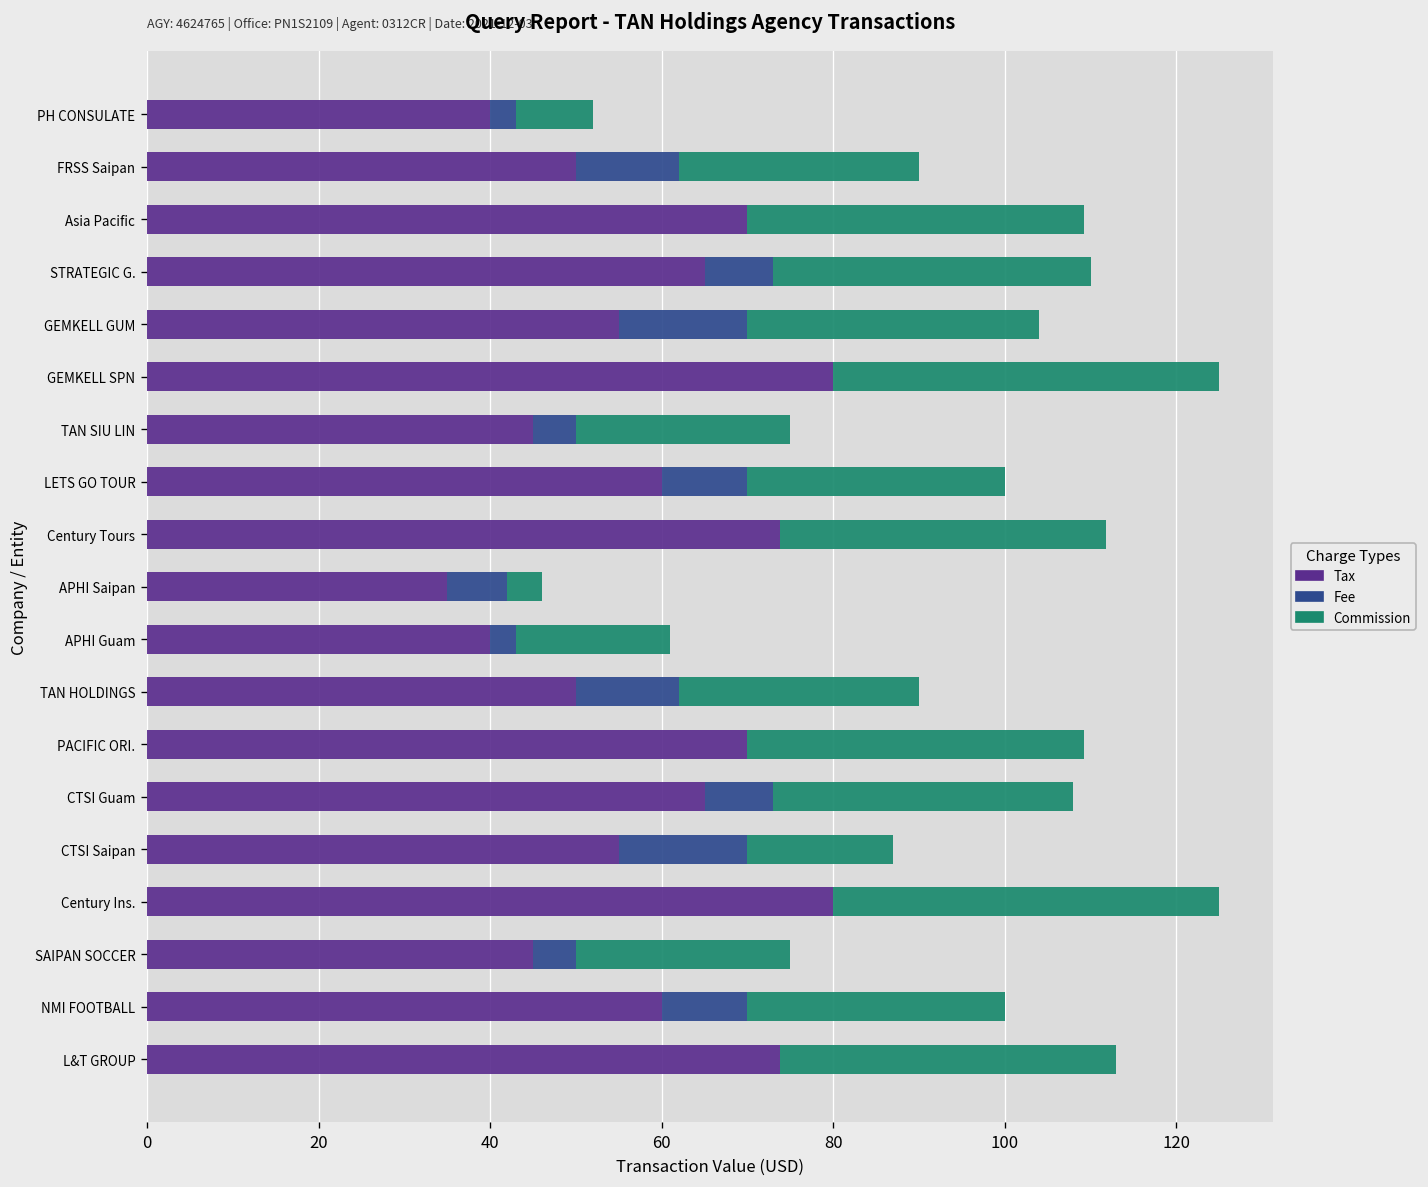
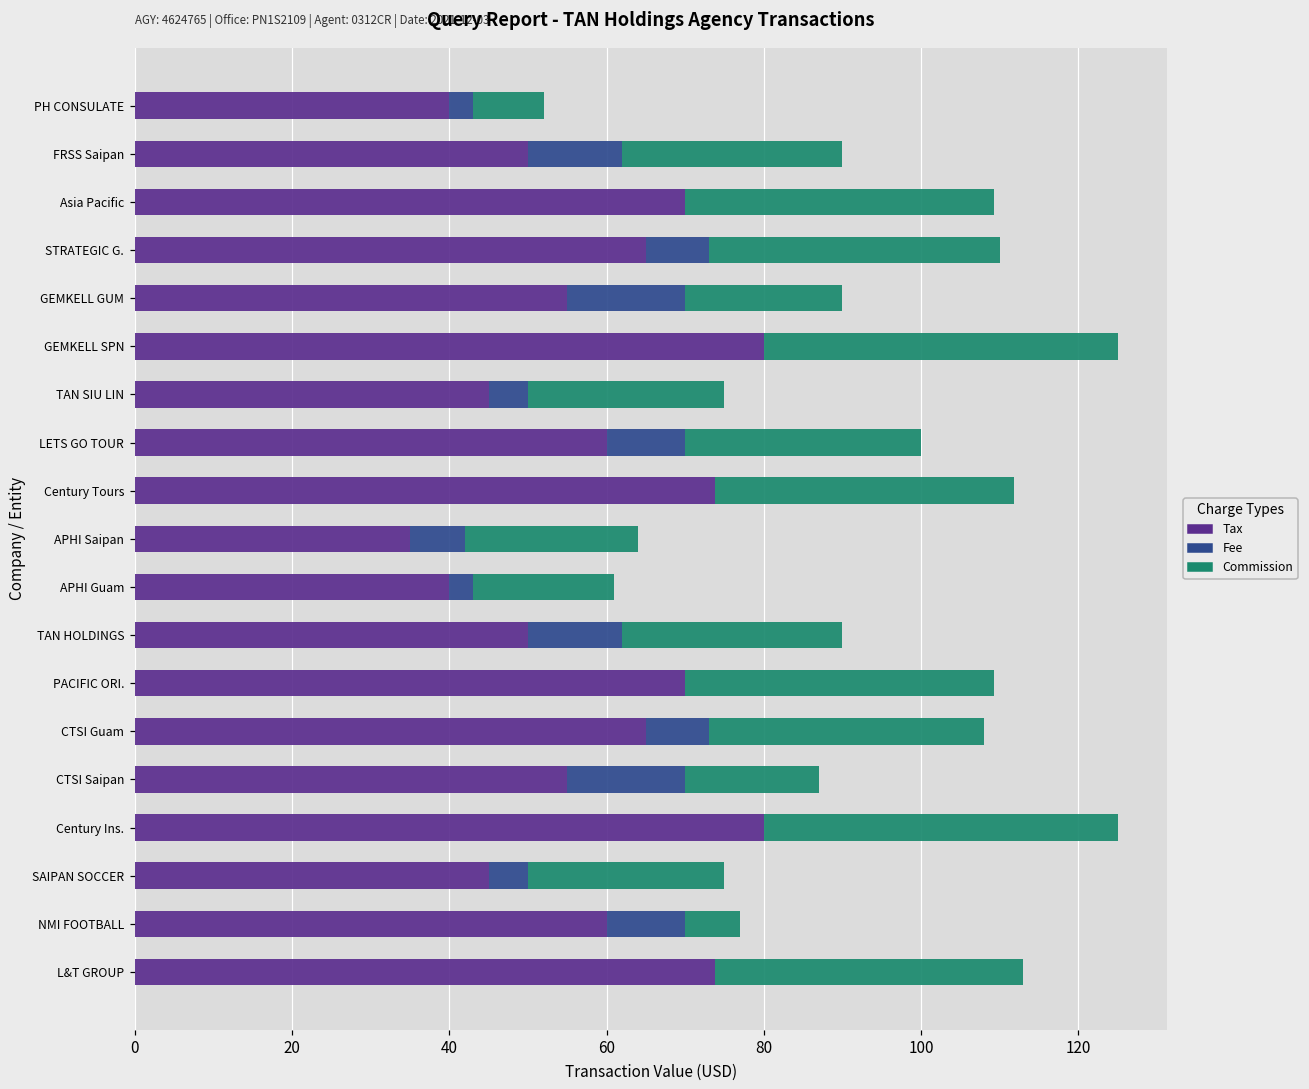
Commission, GEMKELL GUM: 34 -> 20
Commission, APHI Saipan: 4 -> 22
Commission, NMI FOOTBALL: 30 -> 7
